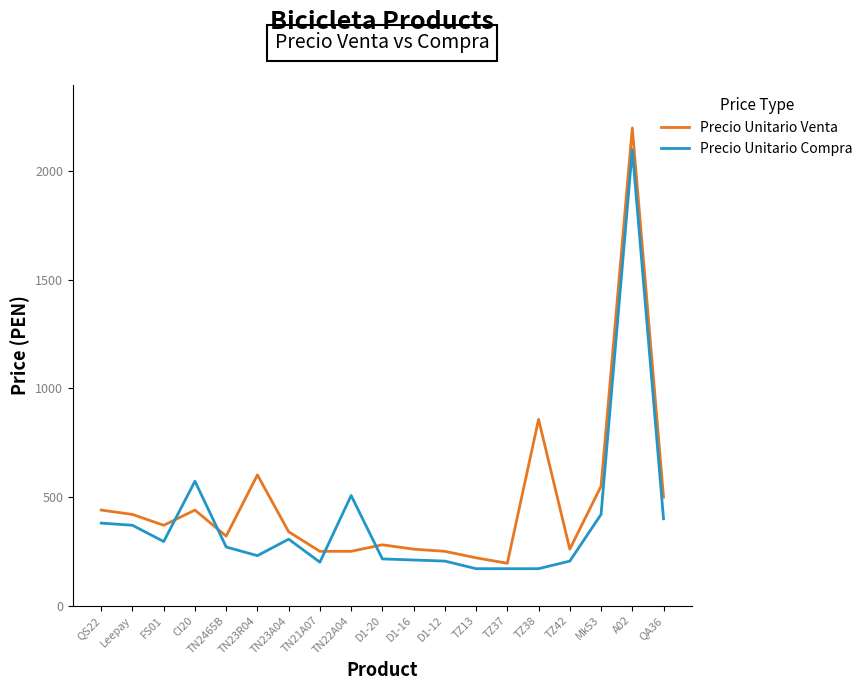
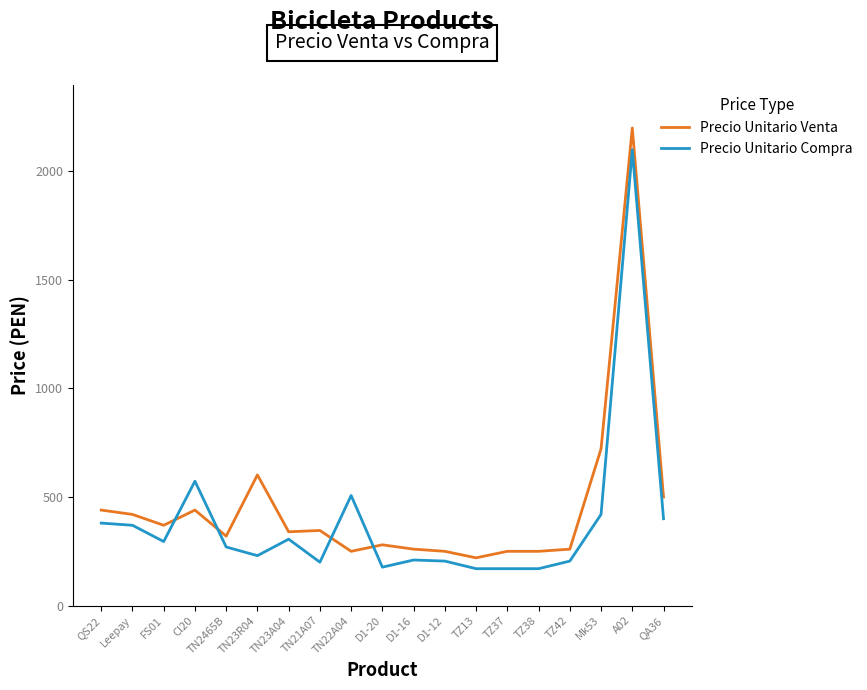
Precio Unitario Venta, TN21A07: 250 -> 350
Precio Unitario Compra, D1-20: 220 -> 180
Precio Unitario Venta, TZ37: 200 -> 250
Precio Unitario Venta, TZ38: 860 -> 250
Precio Unitario Venta, Mk53: 550 -> 720
